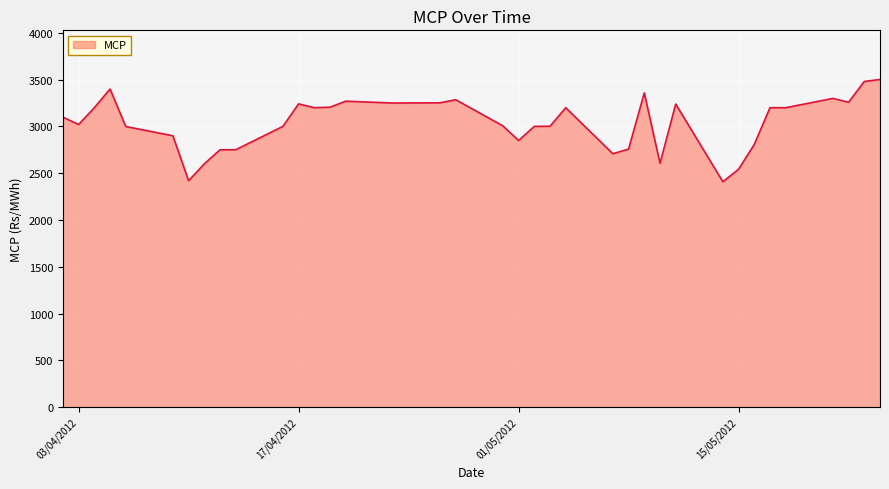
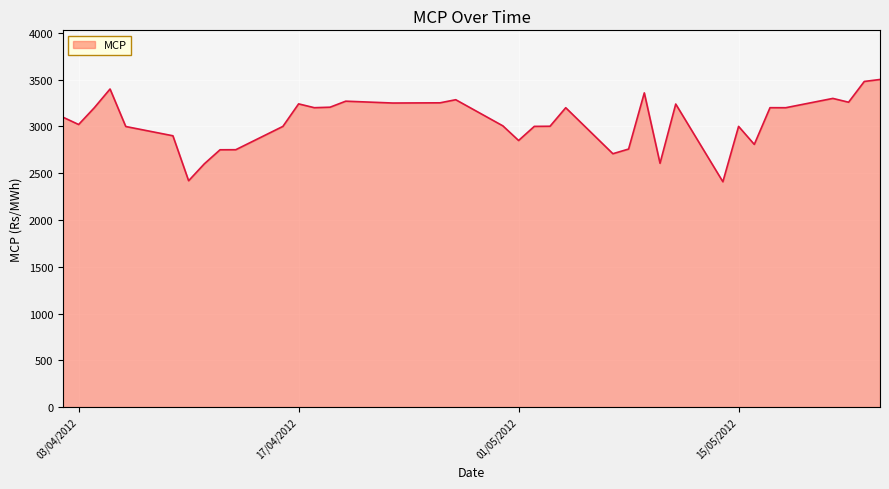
15/05/2012: 2500 -> 3000
